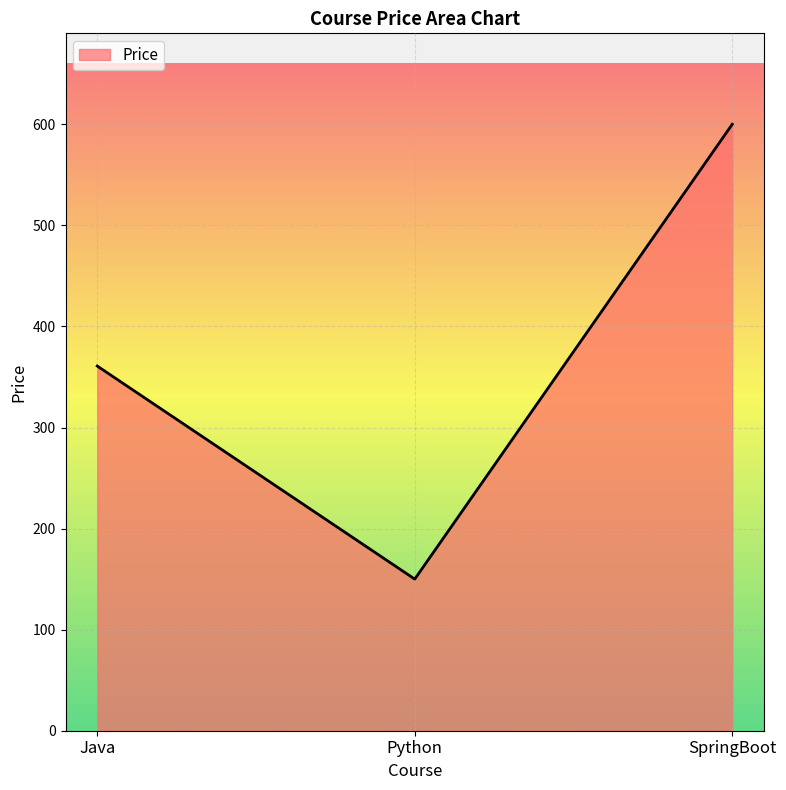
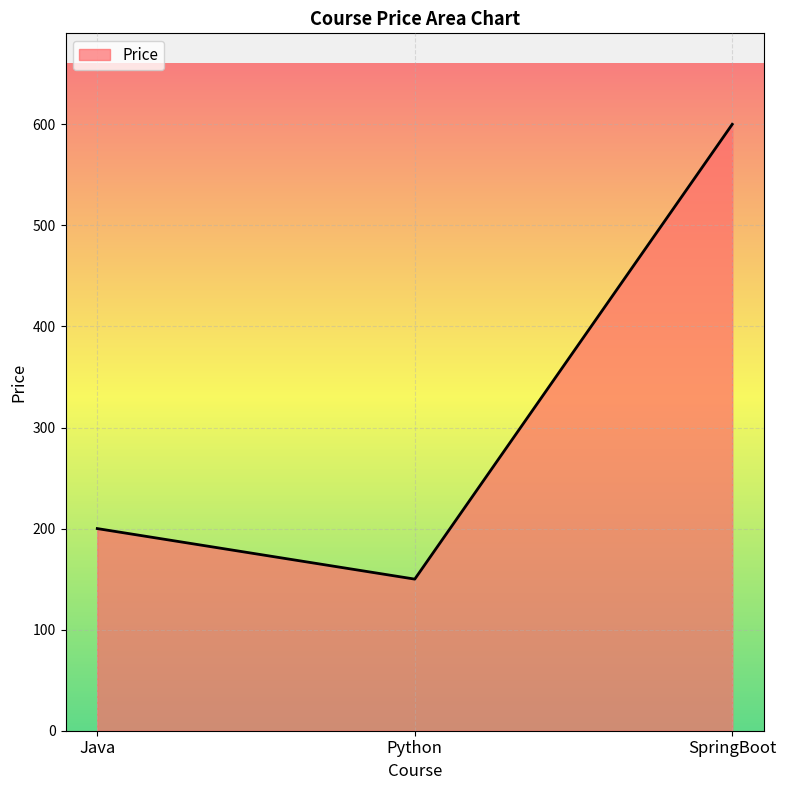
Java: 361 -> 200
